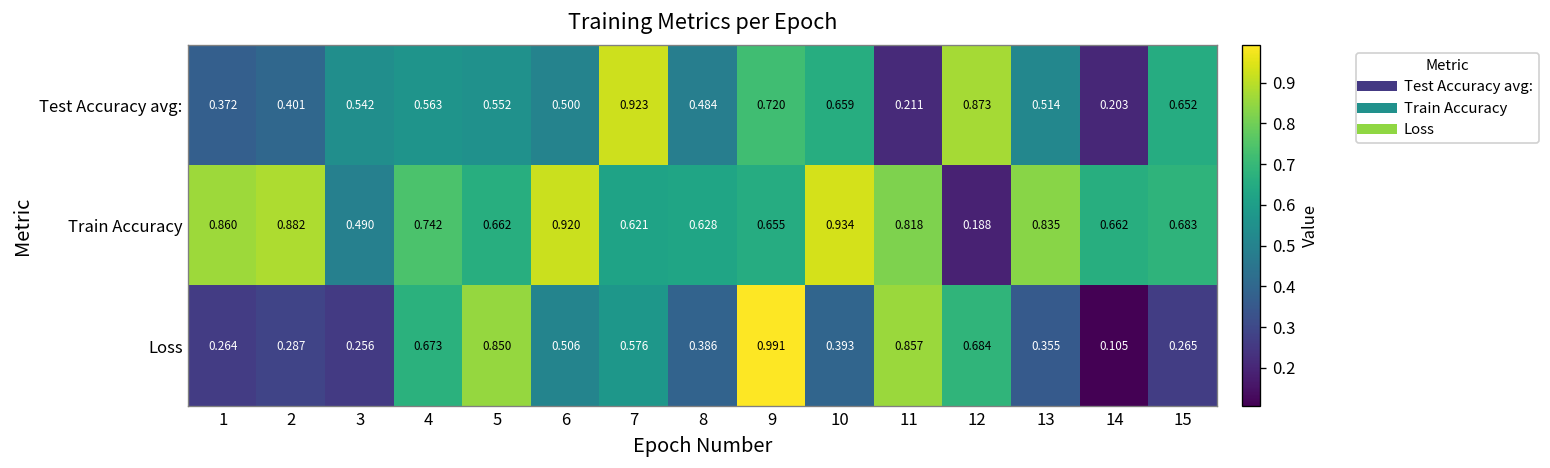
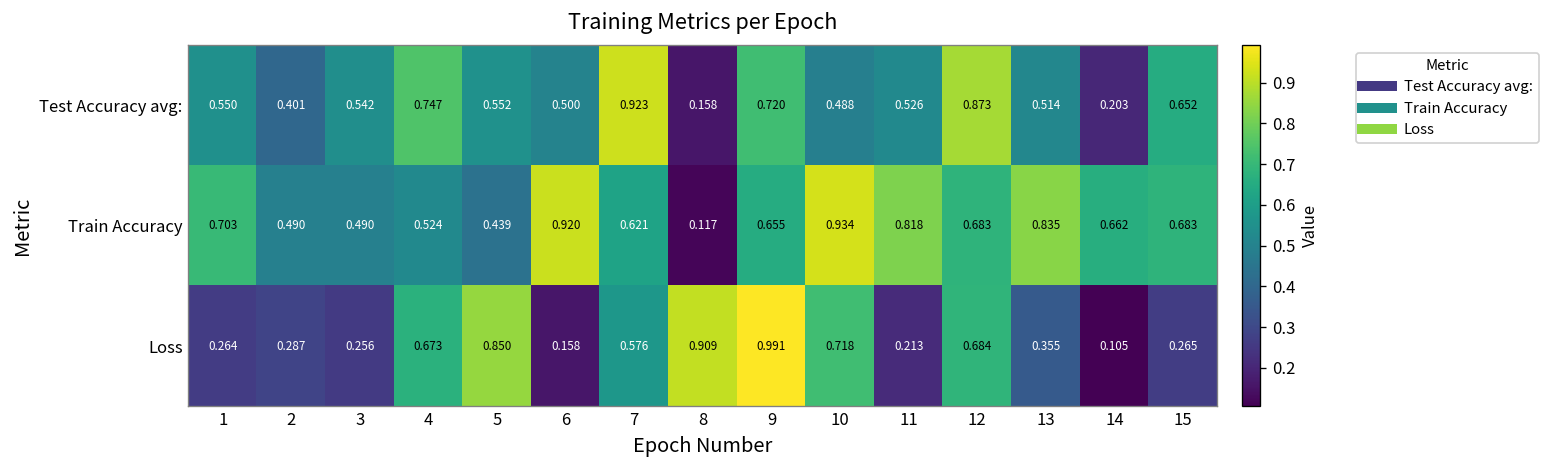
Test Accuracy avg:, 1: 0.372 -> 0.550
Test Accuracy avg:, 4: 0.563 -> 0.747
Test Accuracy avg:, 8: 0.484 -> 0.158
Test Accuracy avg:, 10: 0.659 -> 0.488
Test Accuracy avg:, 11: 0.211 -> 0.526
Train Accuracy, 1: 0.860 -> 0.703
Train Accuracy, 2: 0.882 -> 0.490
Train Accuracy, 4: 0.742 -> 0.524
Train Accuracy, 5: 0.662 -> 0.439
Train Accuracy, 8: 0.628 -> 0.117
Train Accuracy, 12: 0.188 -> 0.683
Loss, 6: 0.506 -> 0.158
Loss, 8: 0.386 -> 0.909
Loss, 10: 0.393 -> 0.718
Loss, 11: 0.857 -> 0.213
